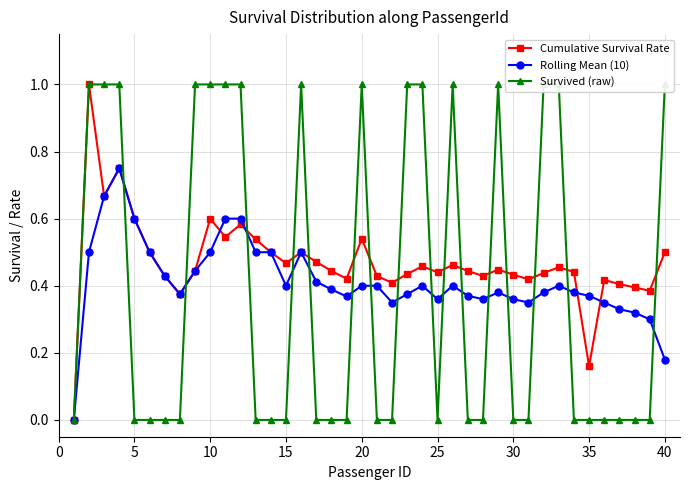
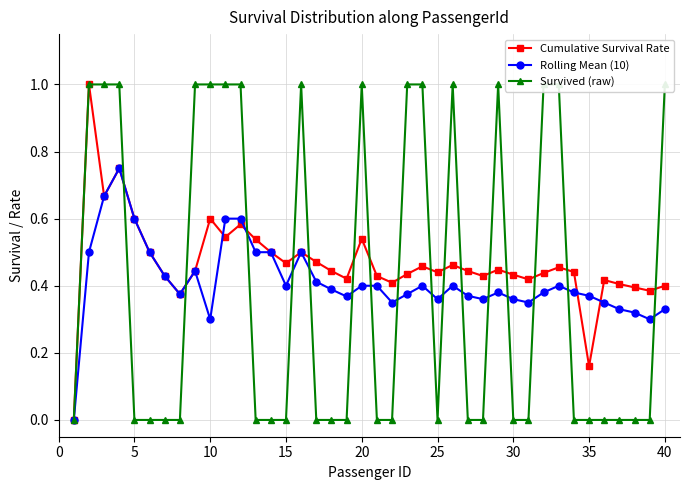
Rolling Mean (10), 10: 0.5 -> 0.3
Cumulative Survival Rate, 40: 0.5 -> 0.4
Rolling Mean (10), 40: 0.18 -> 0.33
